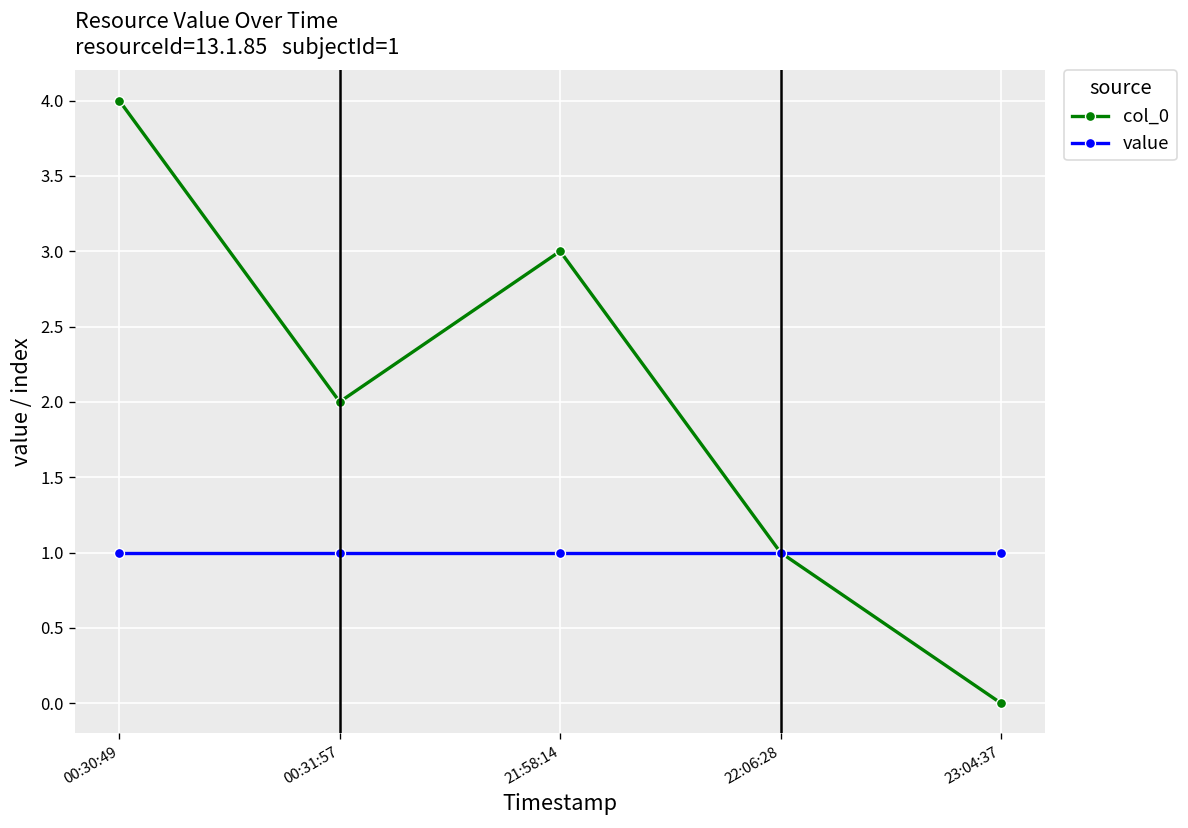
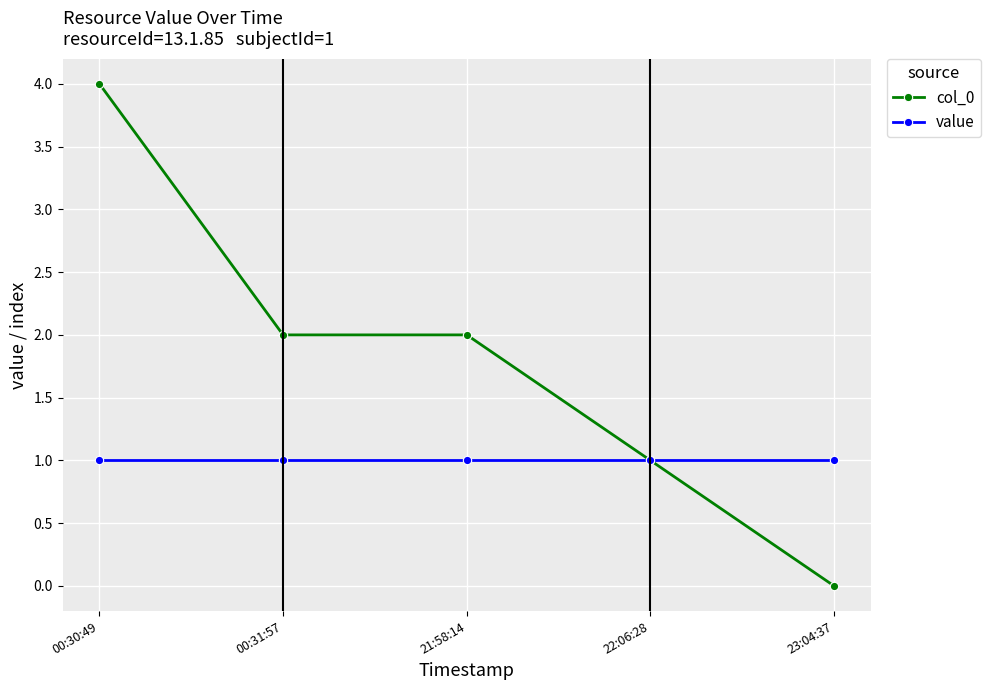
col_0, 21:58:14: 3 -> 2
